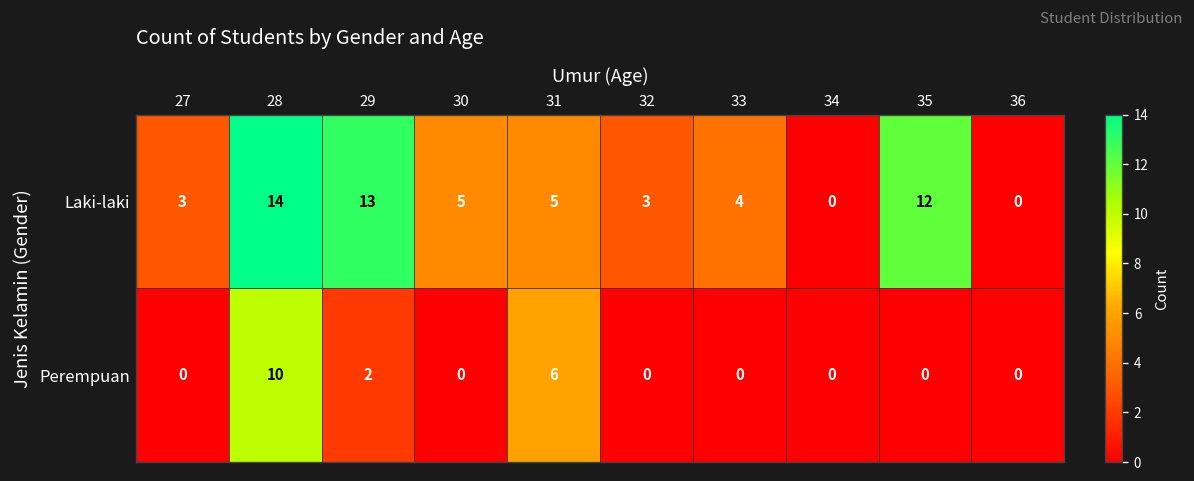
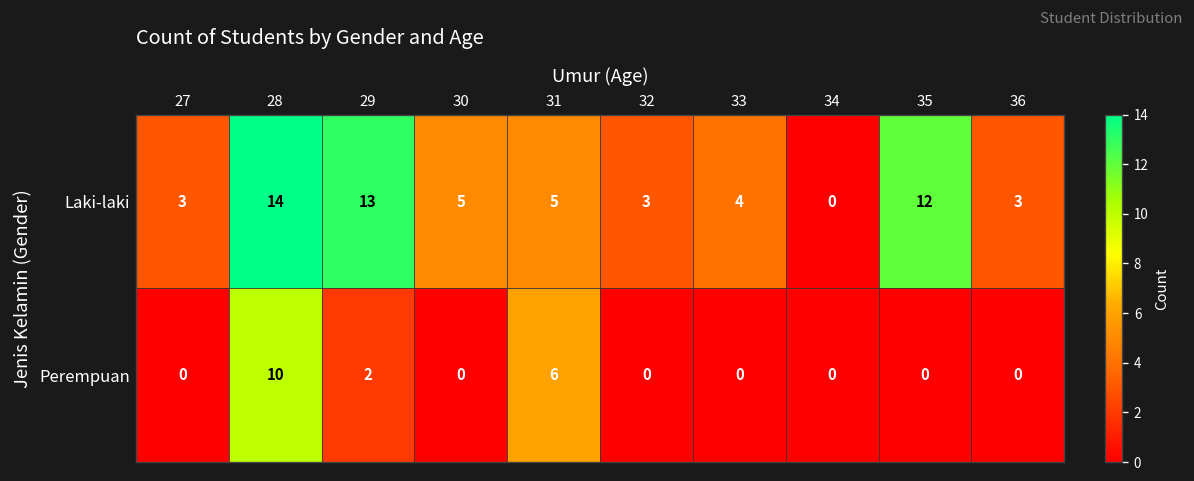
Laki-laki, 36: 0 -> 3
